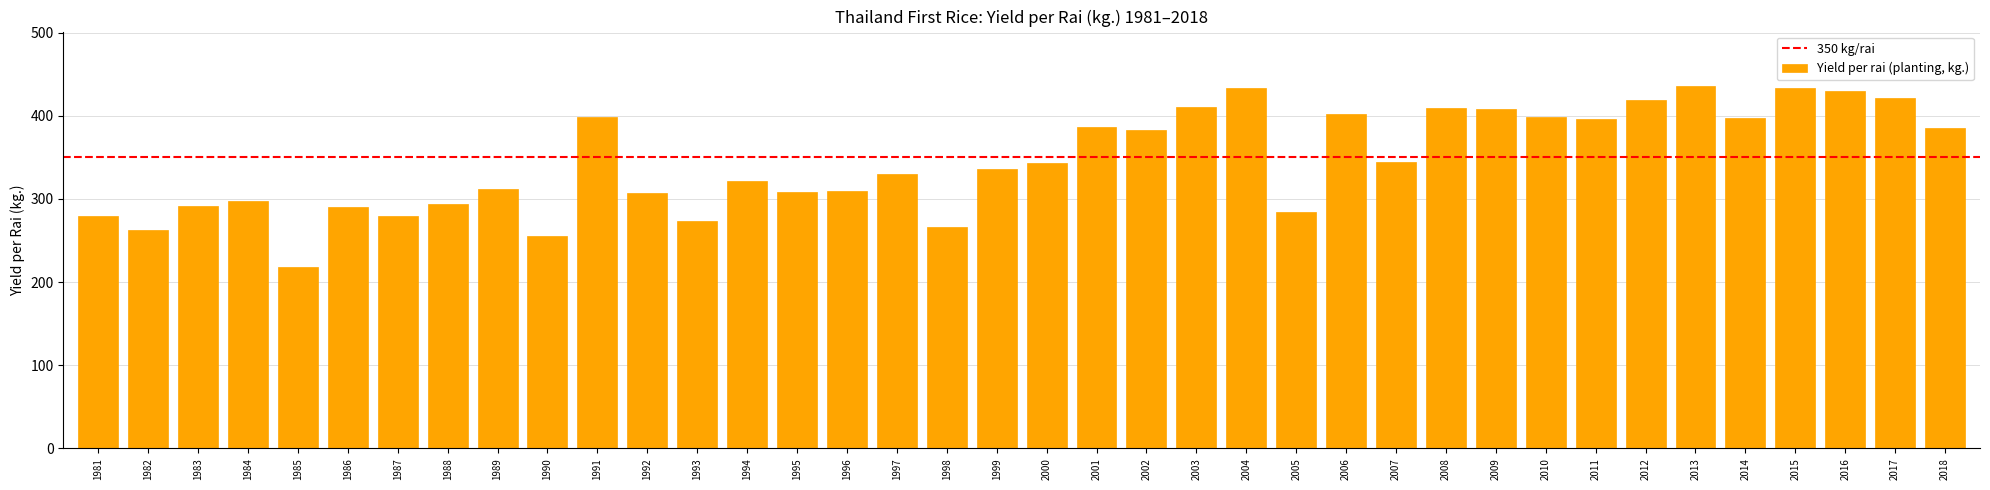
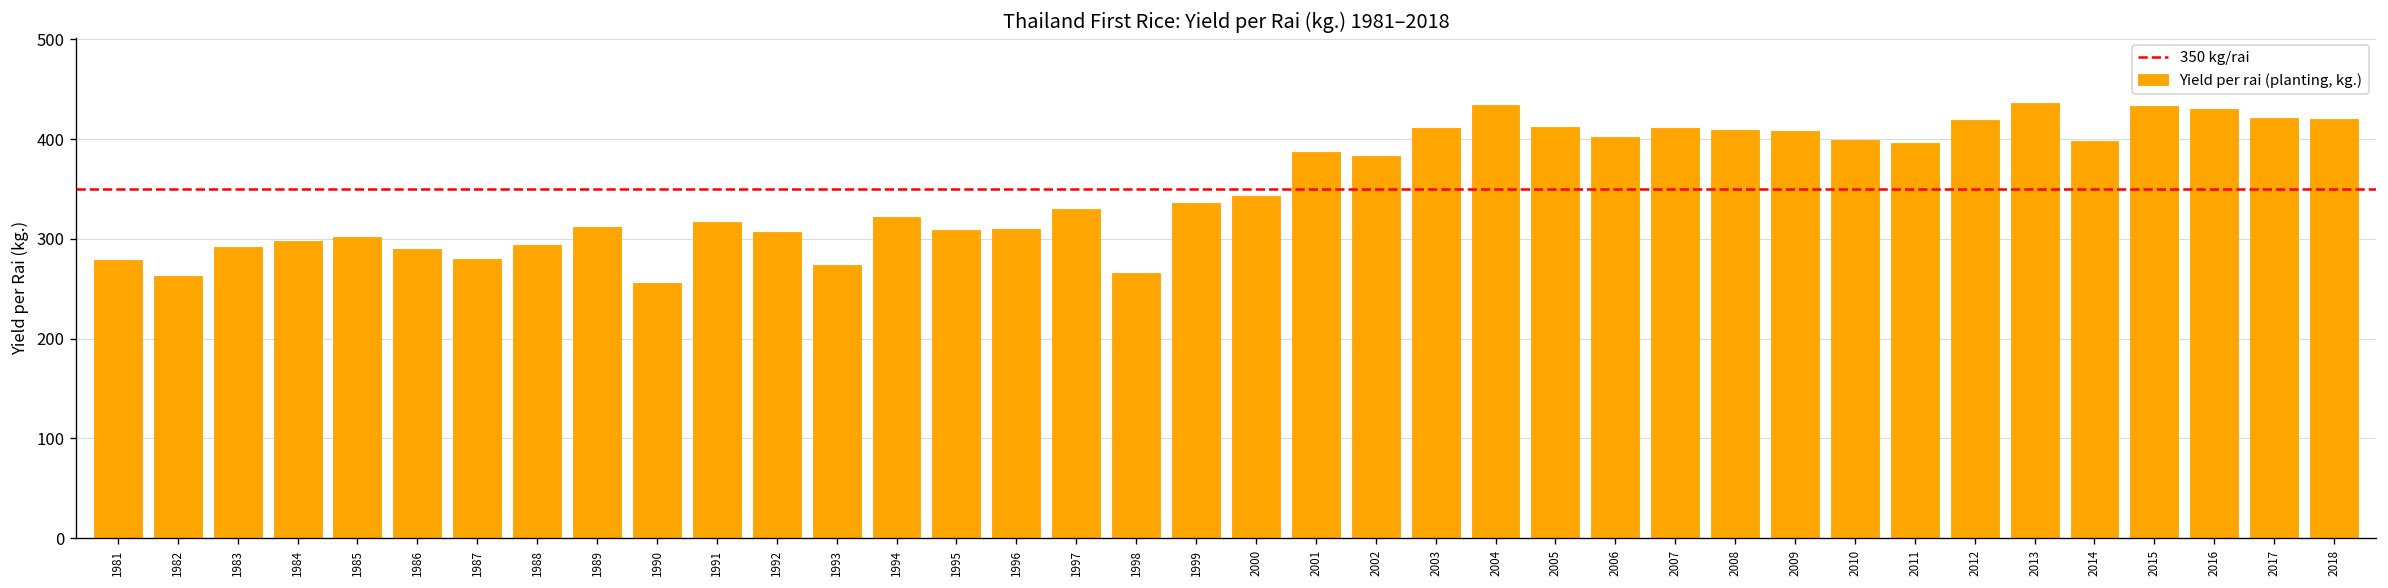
1985: 220 -> 300
1991: 400 -> 320
2005: 280 -> 410
2007: 340 -> 410
2018: 390 -> 420
